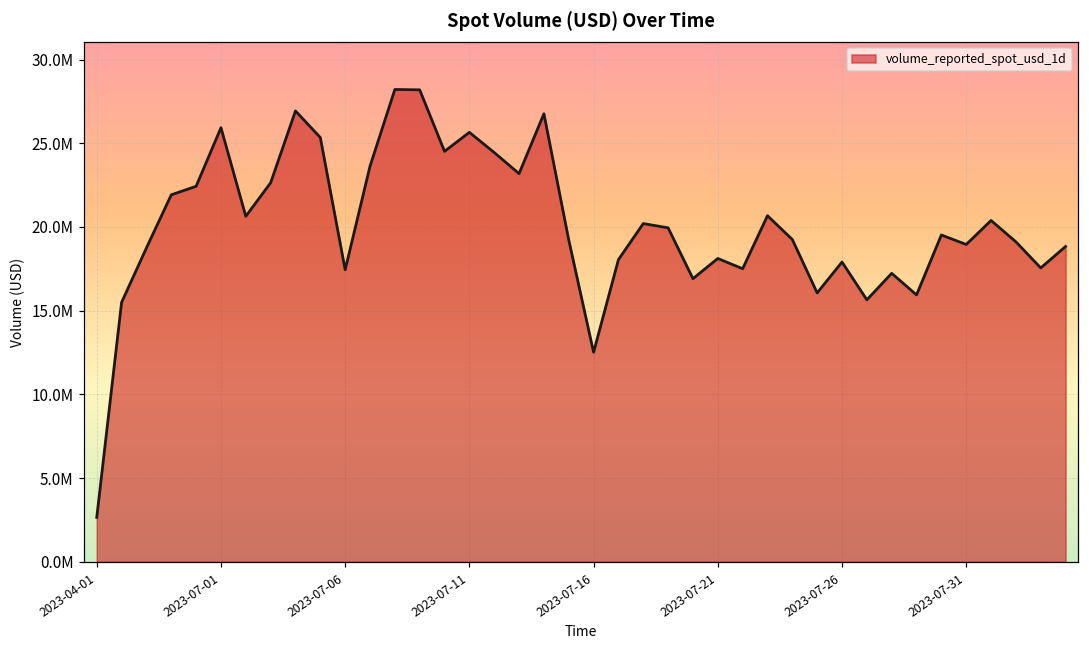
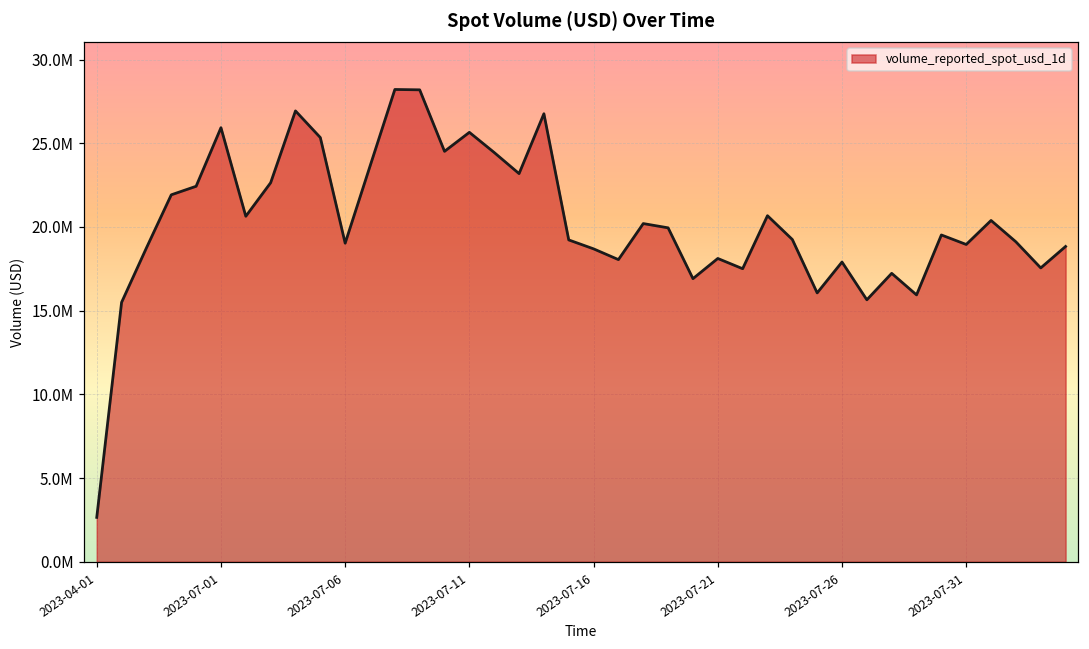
2023-07-06: 17400000 -> 19000000
2023-07-16: 12500000 -> 18700000
